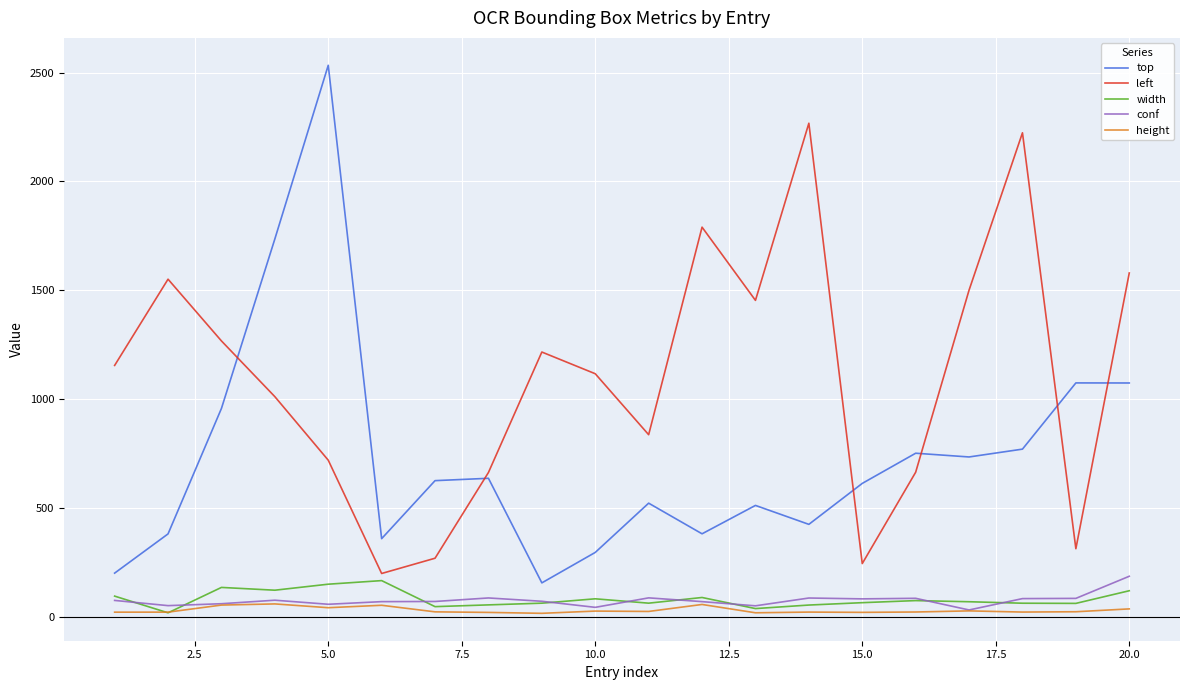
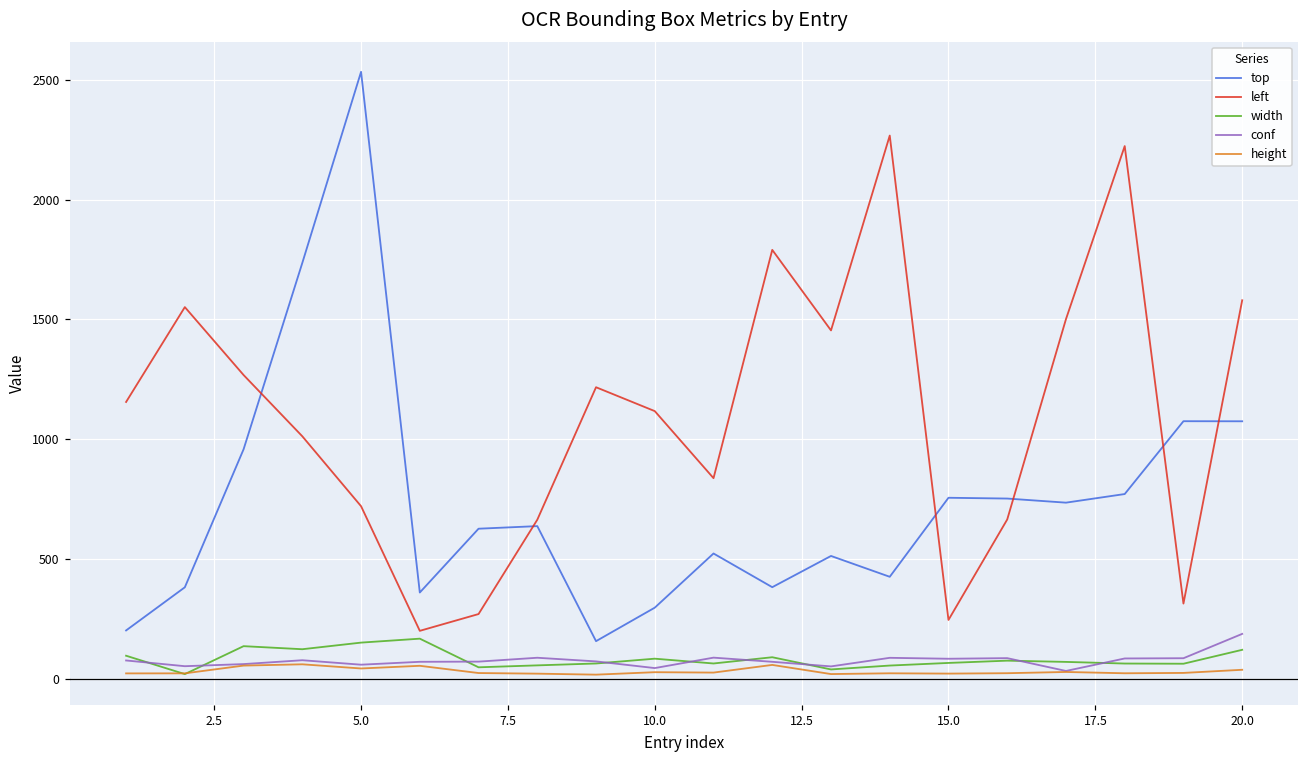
top, 15.0: 610 -> 760
